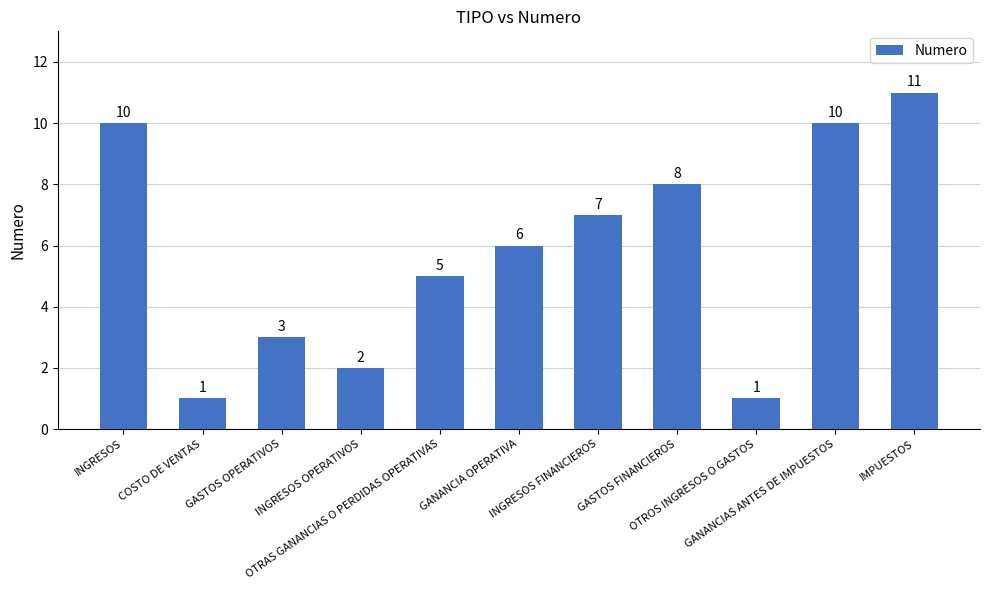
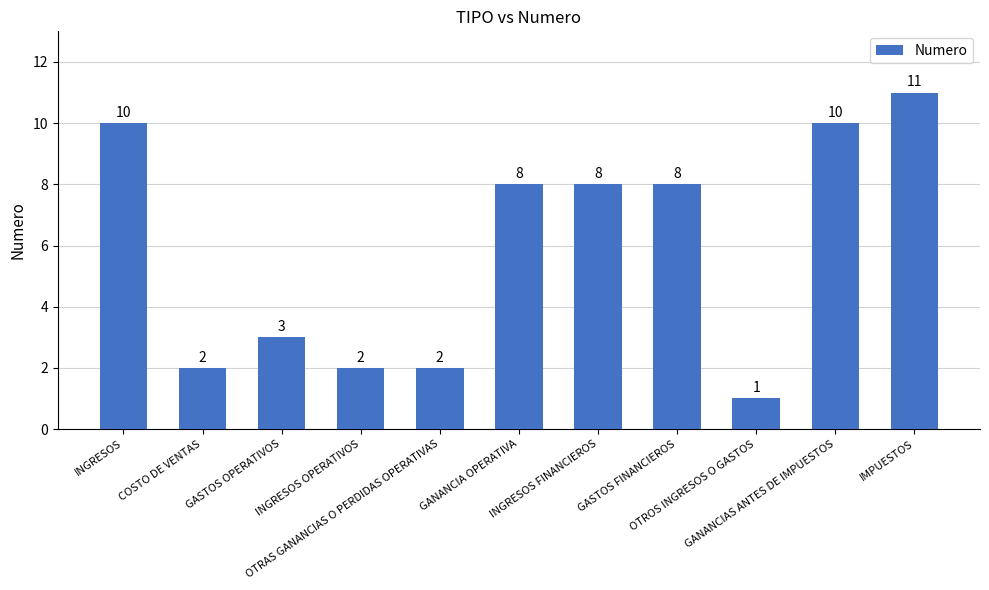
COSTO DE VENTAS: 1 -> 2
OTRAS GANANCIAS O PERDIDAS OPERATIVAS: 5 -> 2
GANANCIA OPERATIVA: 6 -> 8
INGRESOS FINANCIEROS: 7 -> 8
